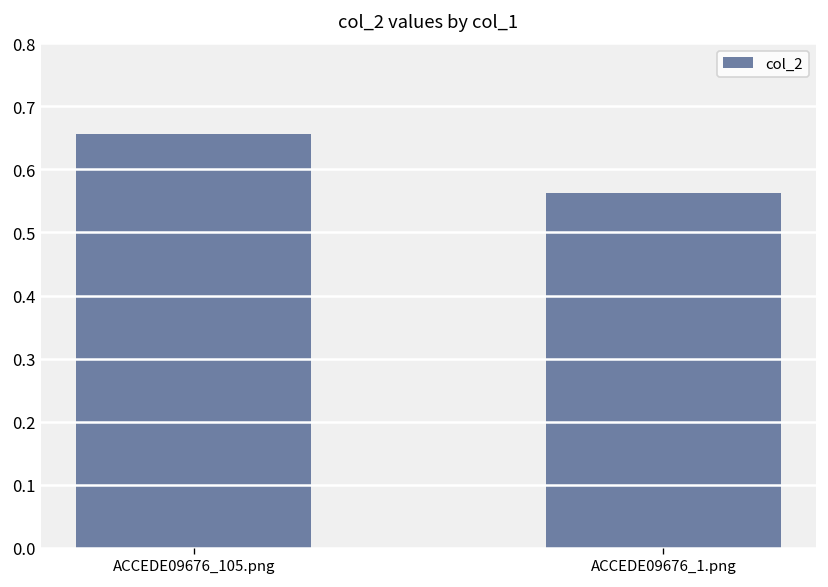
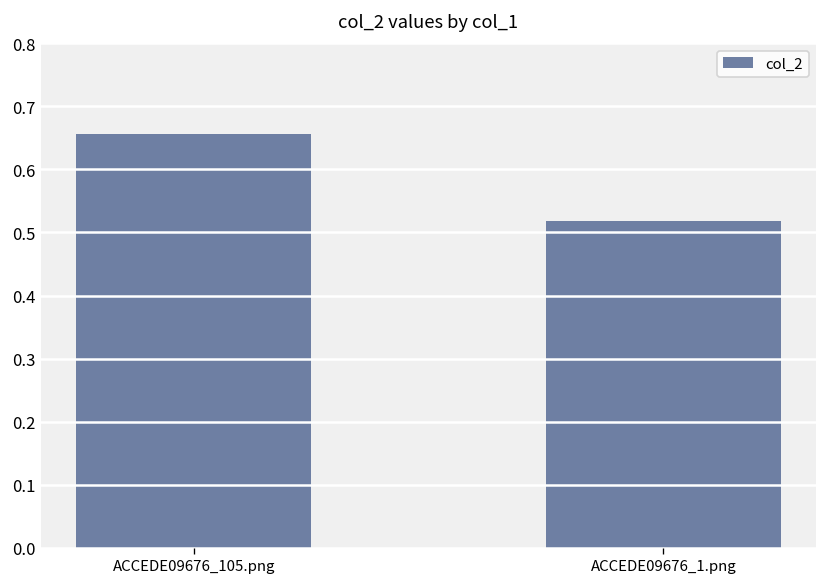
ACCEDE09676_1.png: 0.56 -> 0.52
